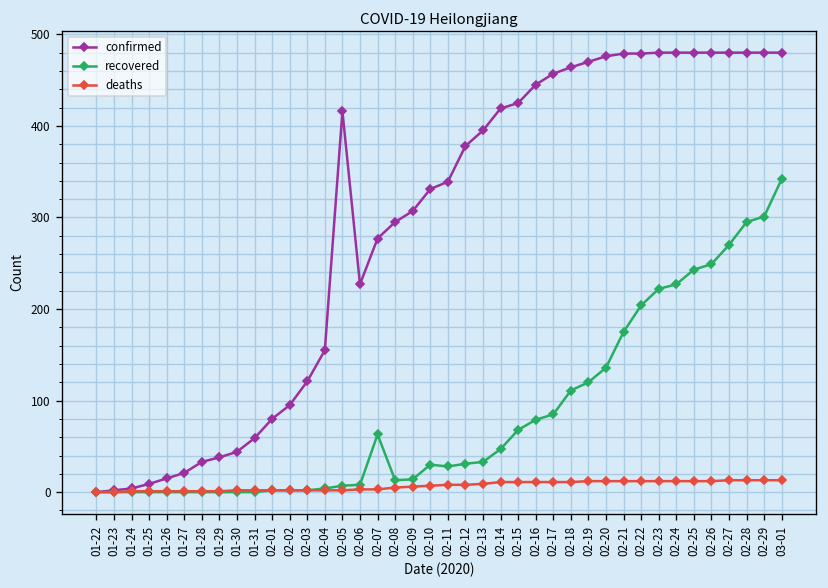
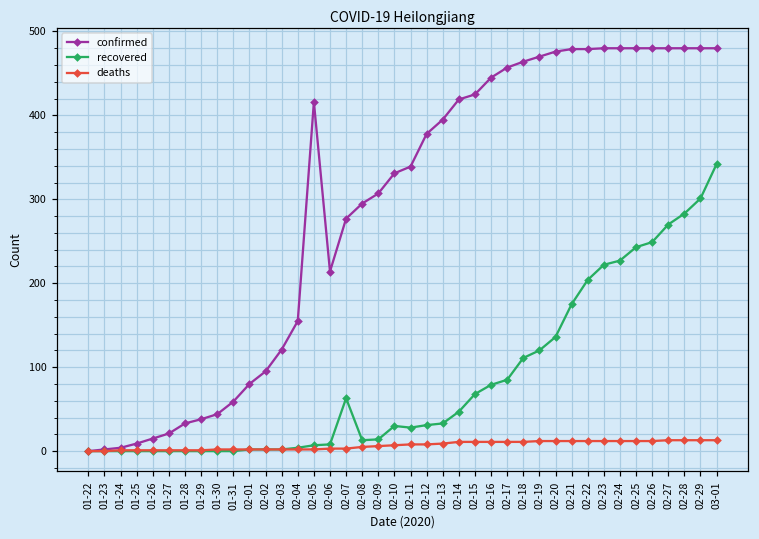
confirmed, 02-06: 230 -> 210
recovered, 02-28: 300 -> 280
